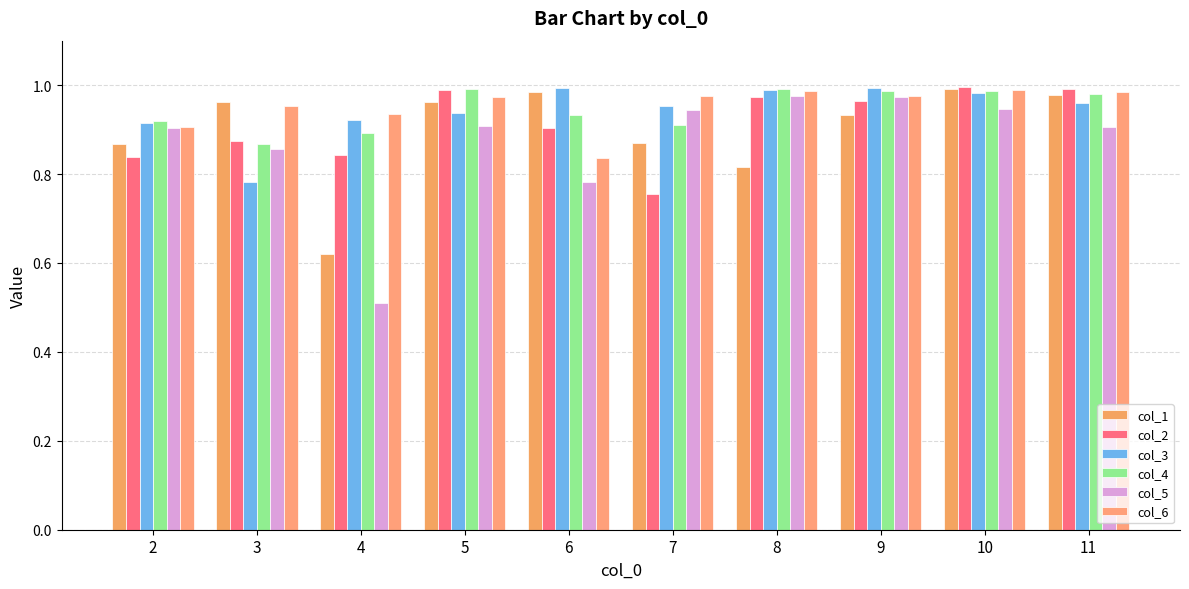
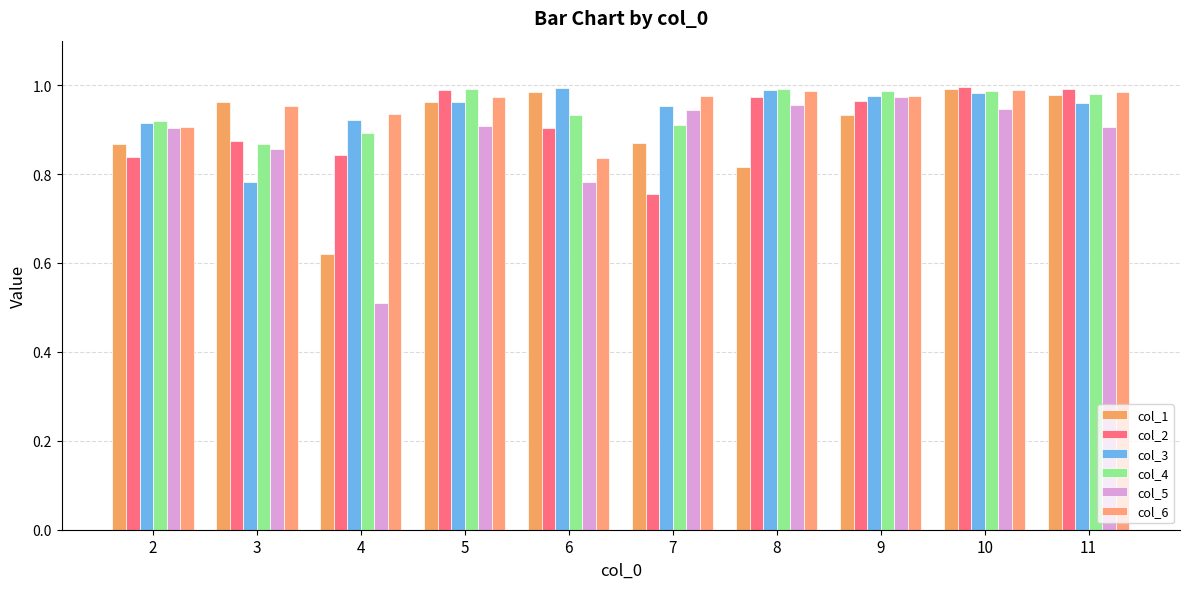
col_3, 5: 0.94 -> 0.96
col_5, 8: 0.98 -> 0.96
col_3, 9: 0.99 -> 0.97
